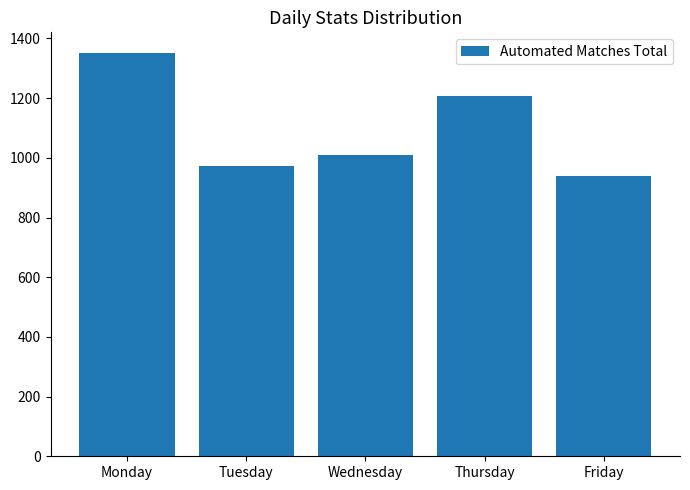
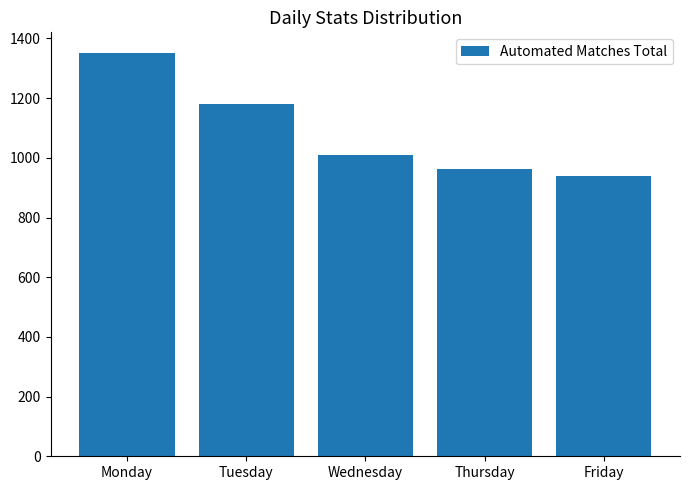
Tuesday: 970 -> 1180
Thursday: 1210 -> 960
